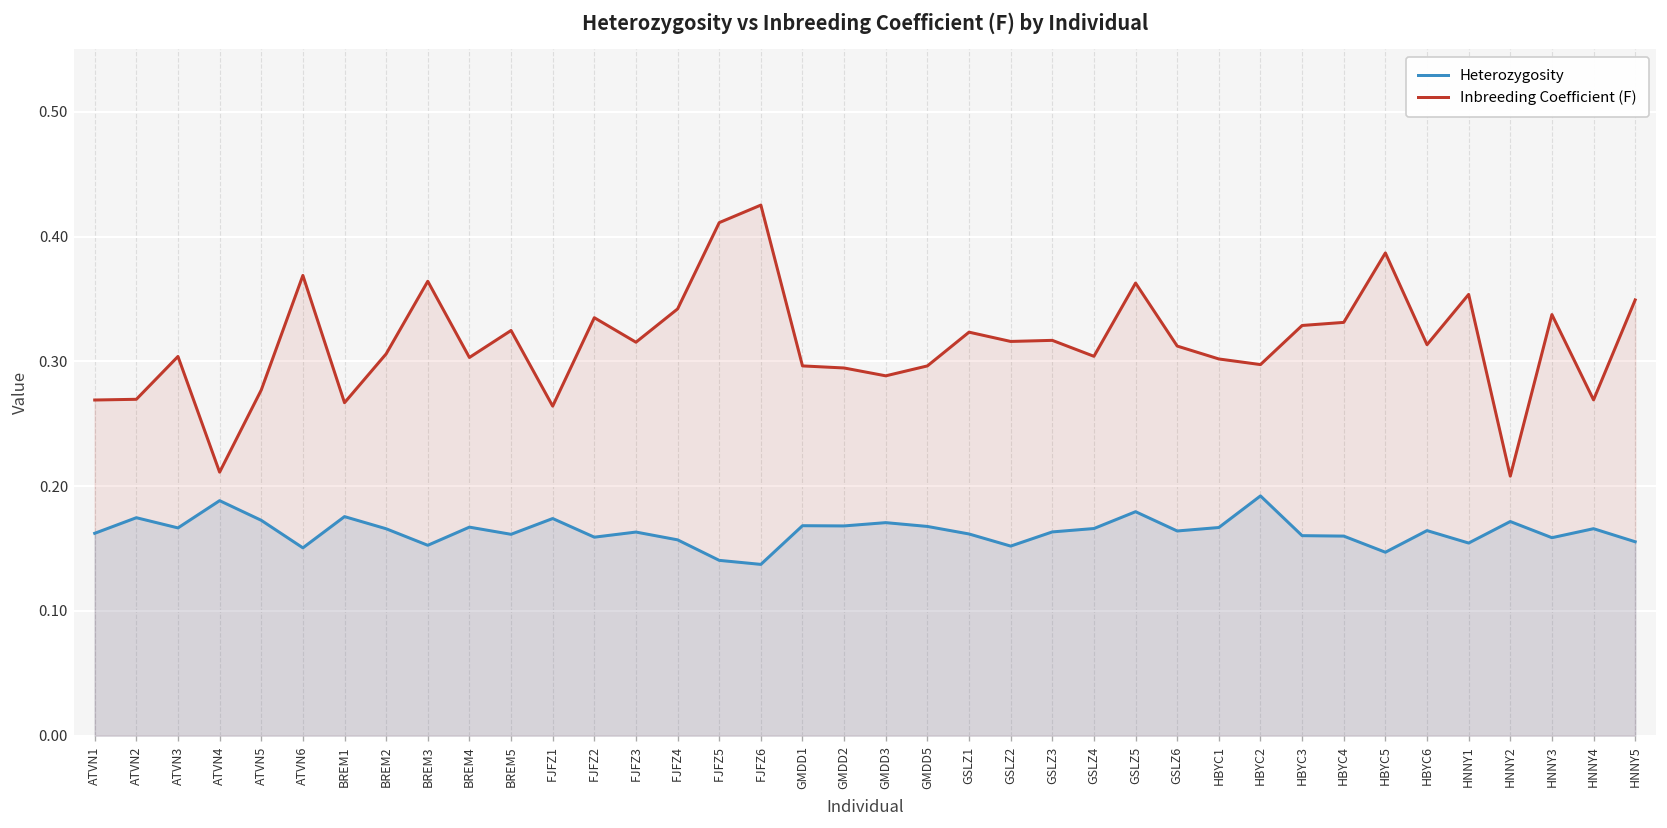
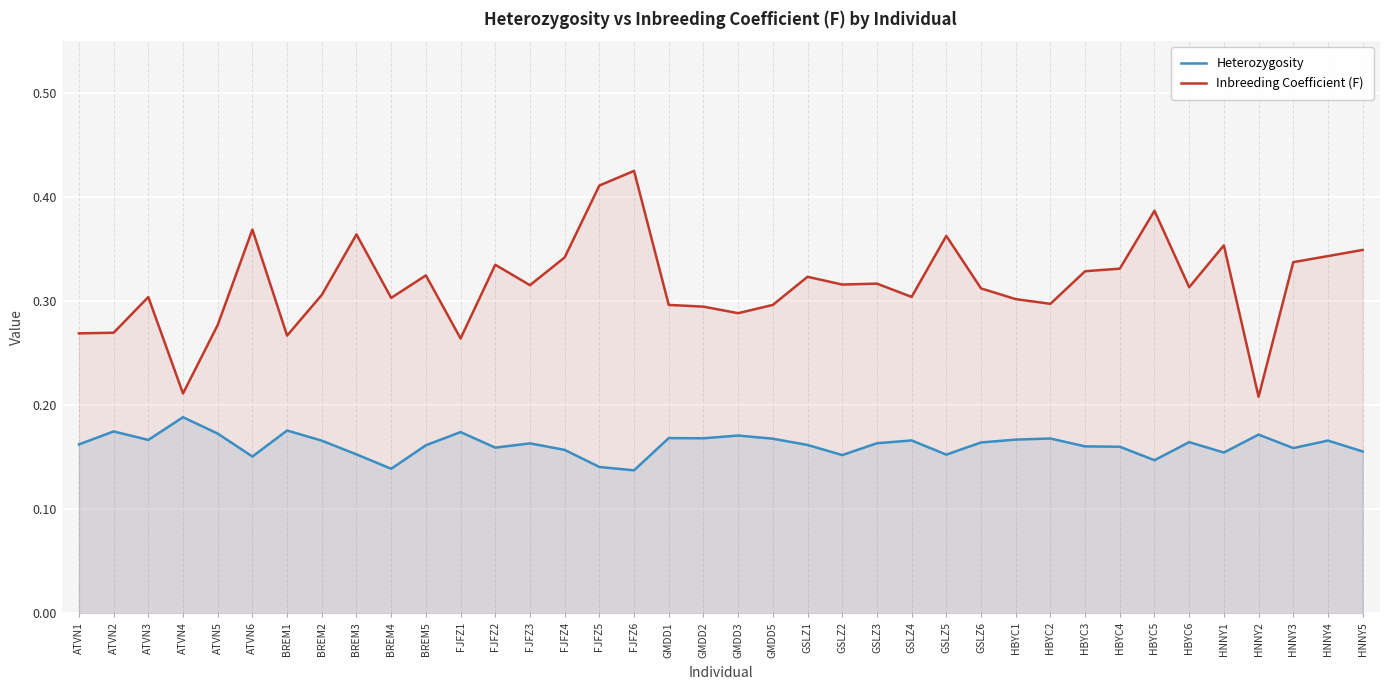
Heterozygosity, BREM4: 0.167 -> 0.139
Heterozygosity, GSLZ5: 0.179 -> 0.152
Heterozygosity, HBYC2: 0.192 -> 0.168
Inbreeding Coefficient (F), HNNY4: 0.269 -> 0.343
